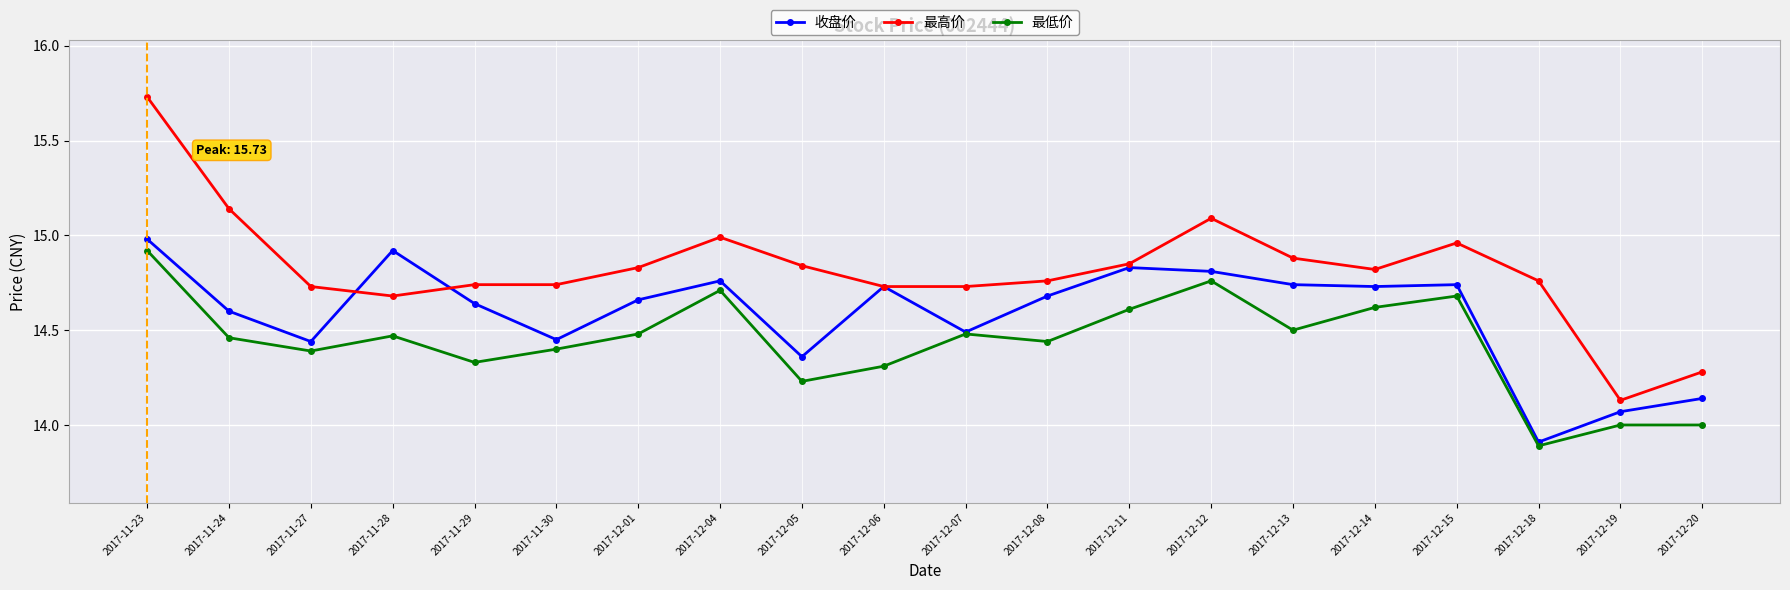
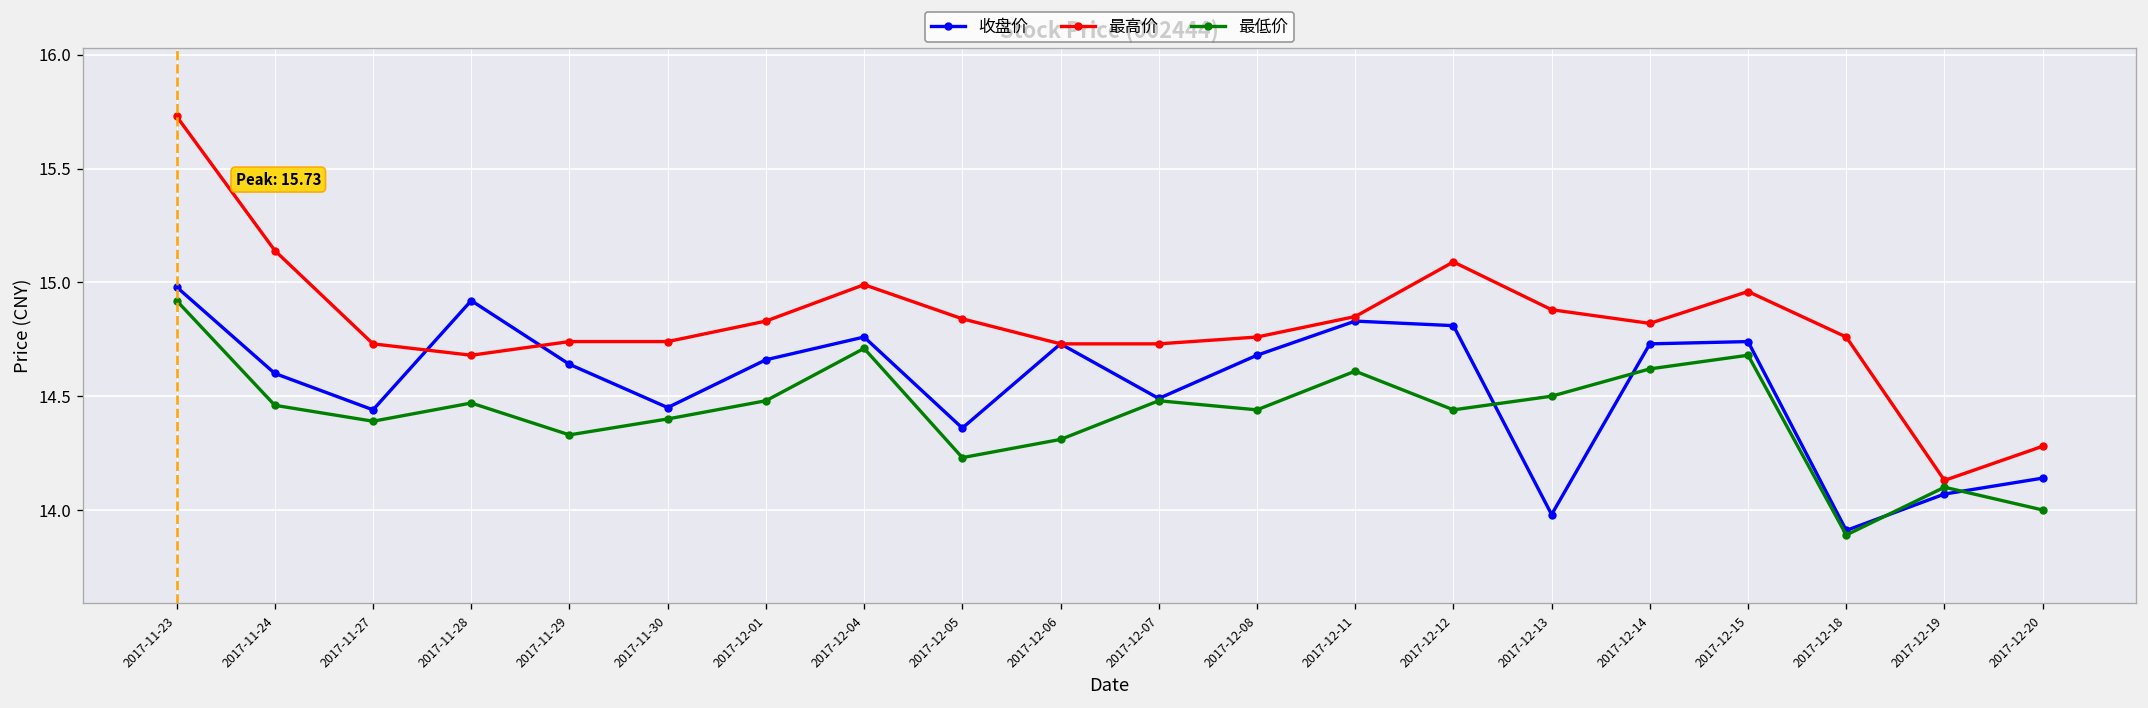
最低价, 2017-12-12: 14.76 -> 14.44
收盘价, 2017-12-13: 14.74 -> 13.98
最低价, 2017-12-19: 14.0 -> 14.1
